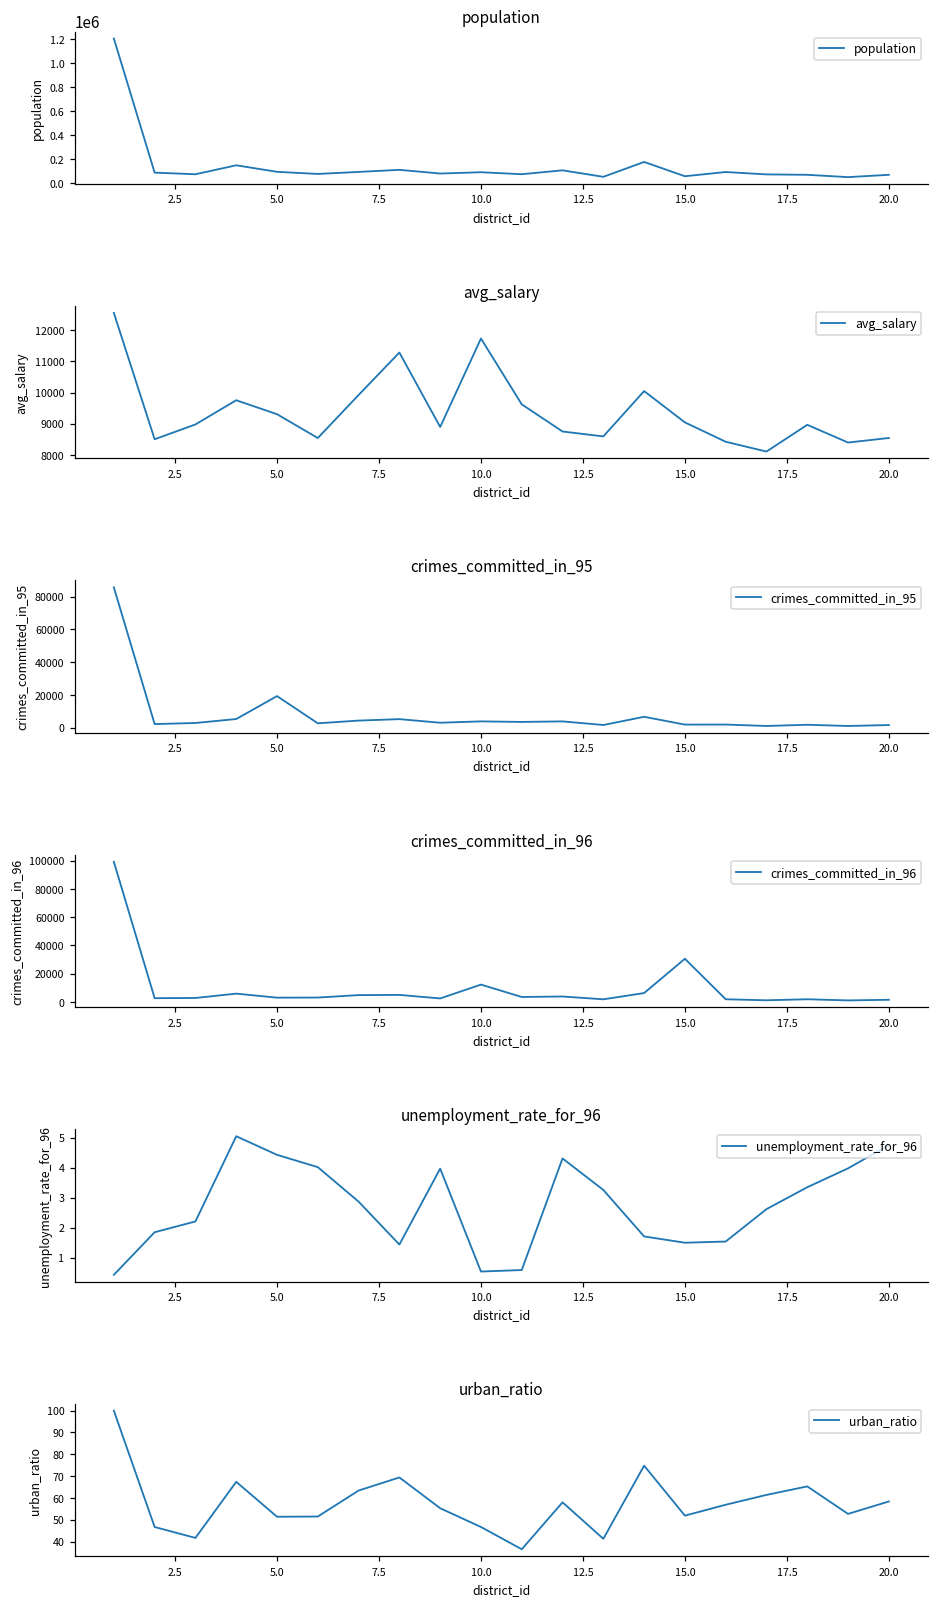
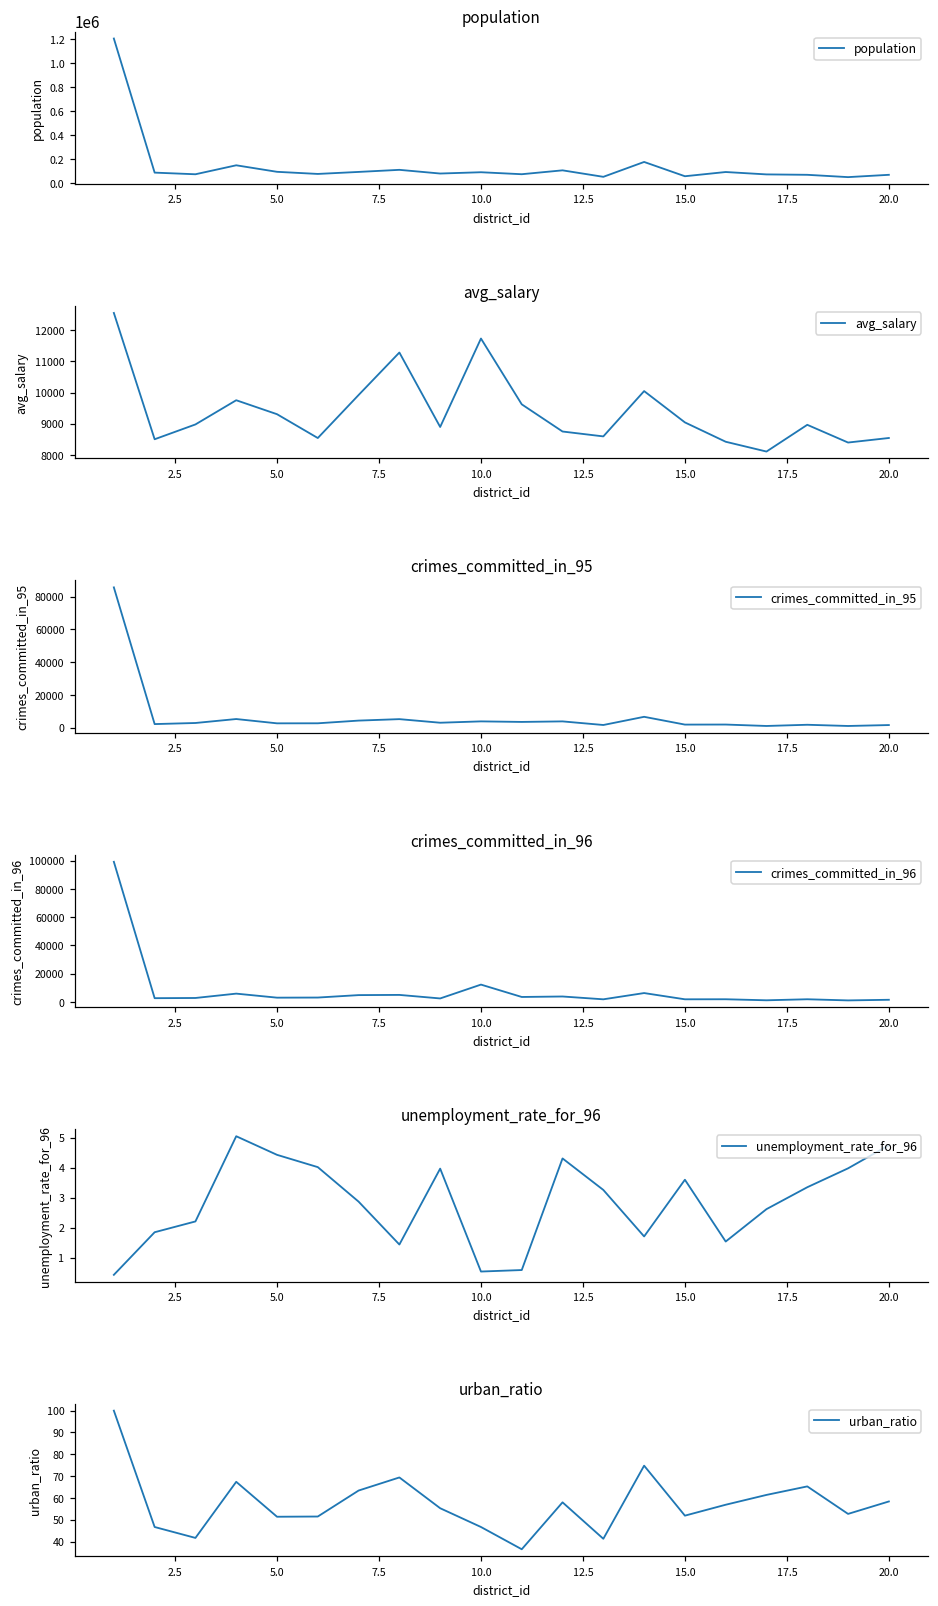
crimes_committed_in_95, 5.0: 19000 -> 3000
crimes_committed_in_96, 15.0: 31000 -> 2000
unemployment_rate_for_96, 15.0: 1.5 -> 3.6
